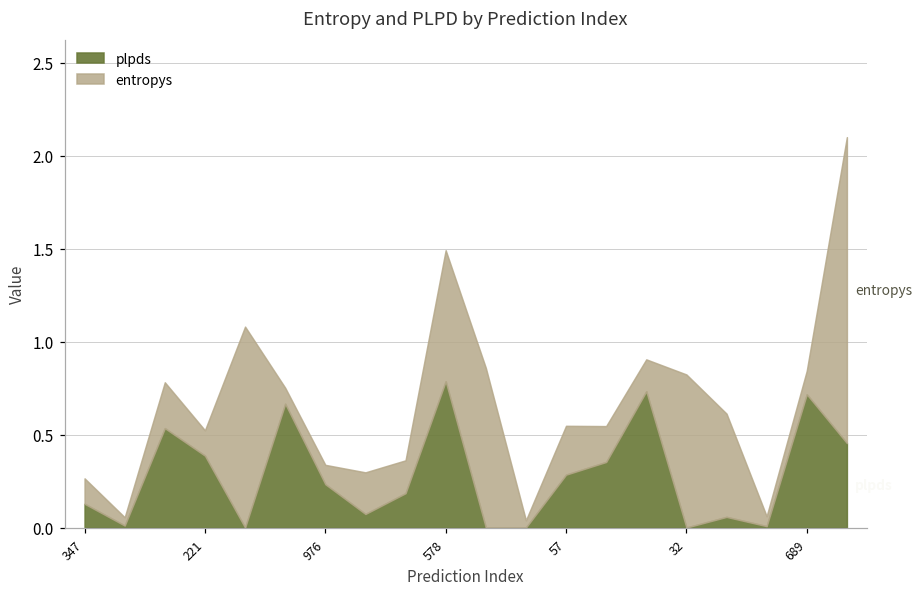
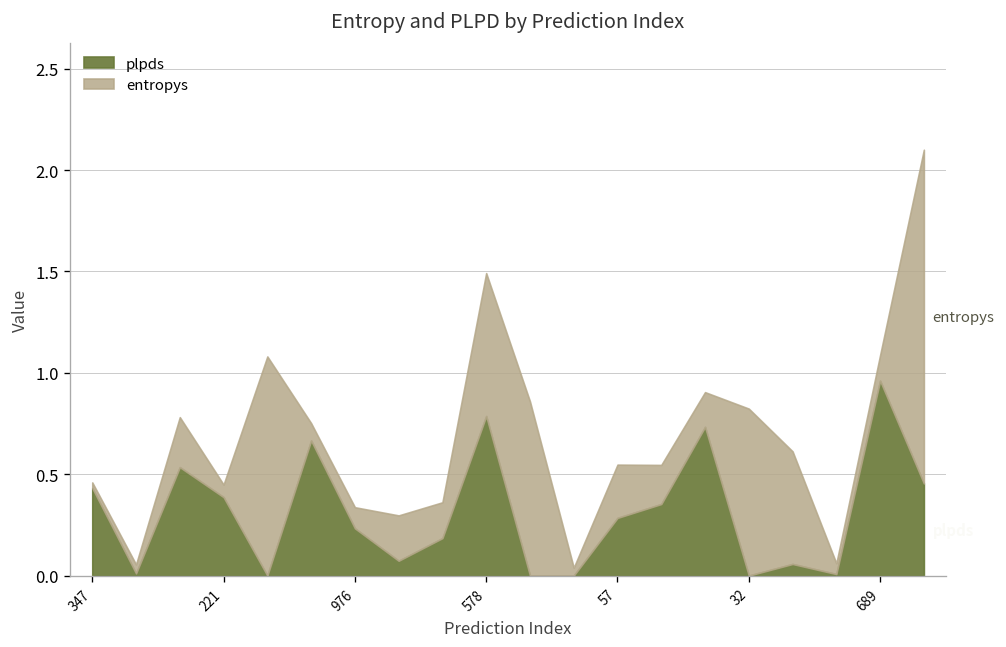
plpds, 347: 0.13 -> 0.43
entropys, 347: 0.14 -> 0.03
entropys, 221: 0.14 -> 0.06
plpds, 689: 0.72 -> 0.96
